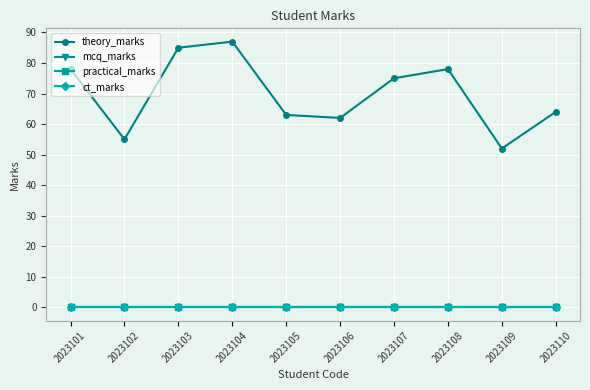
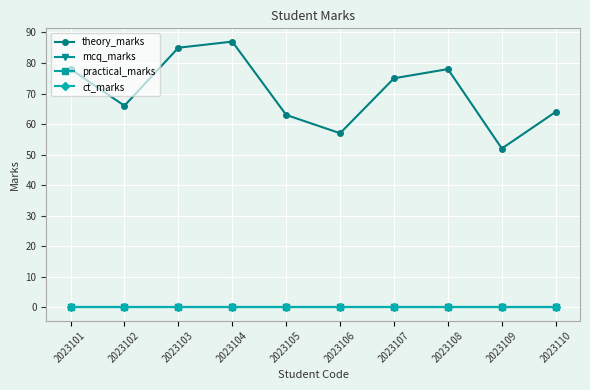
theory_marks, 2023102: 55 -> 66
theory_marks, 2023106: 62 -> 57
